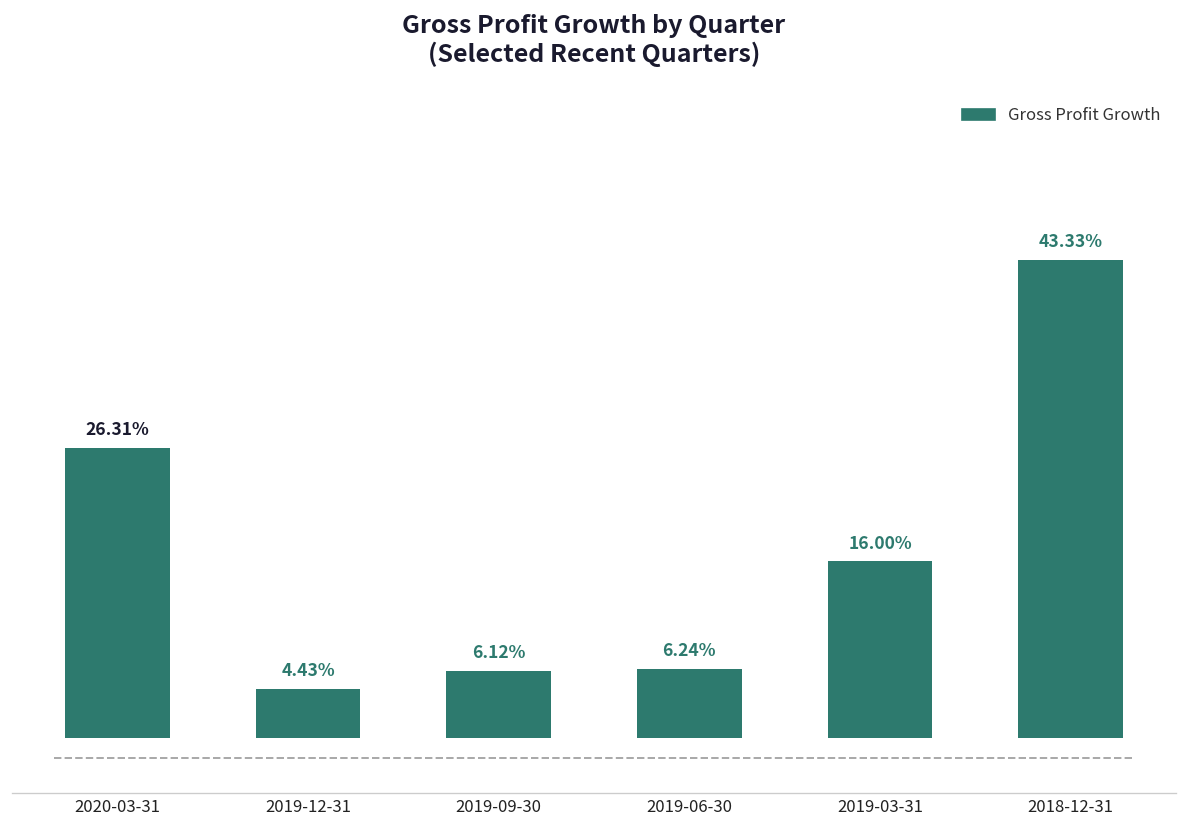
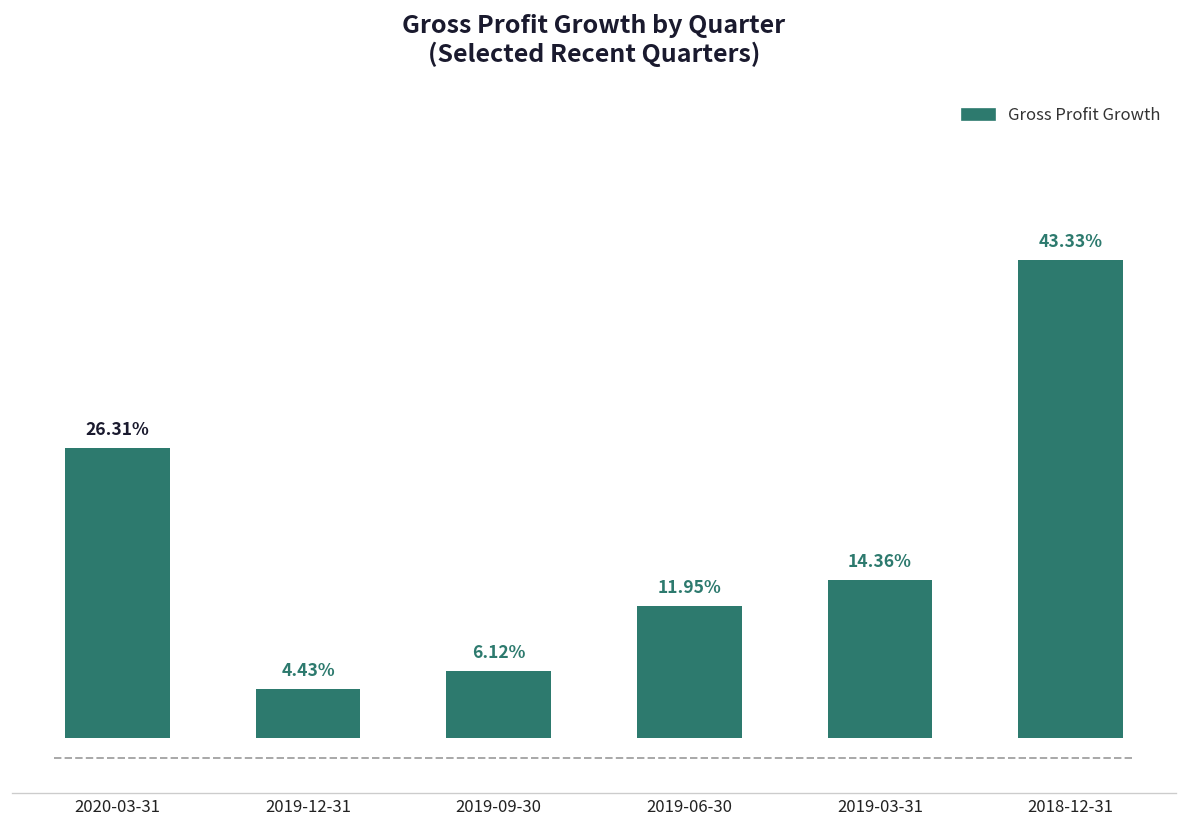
2019-06-30: 6.24% -> 11.95%
2019-03-31: 16.00% -> 14.36%
